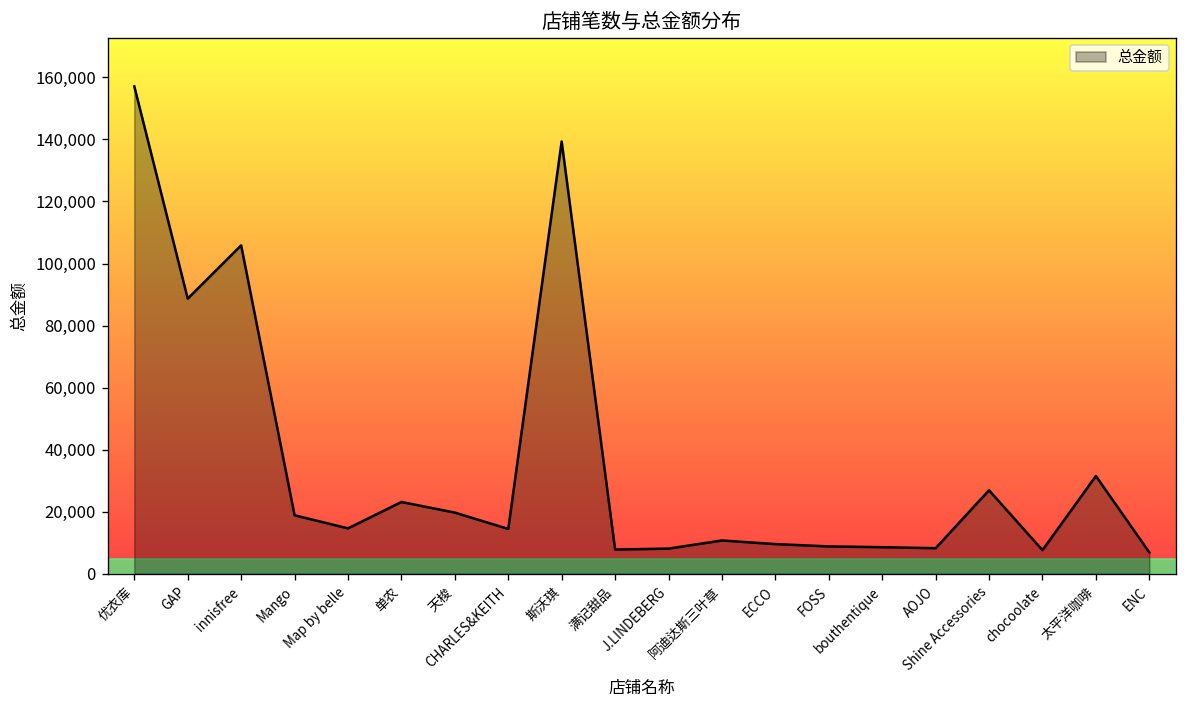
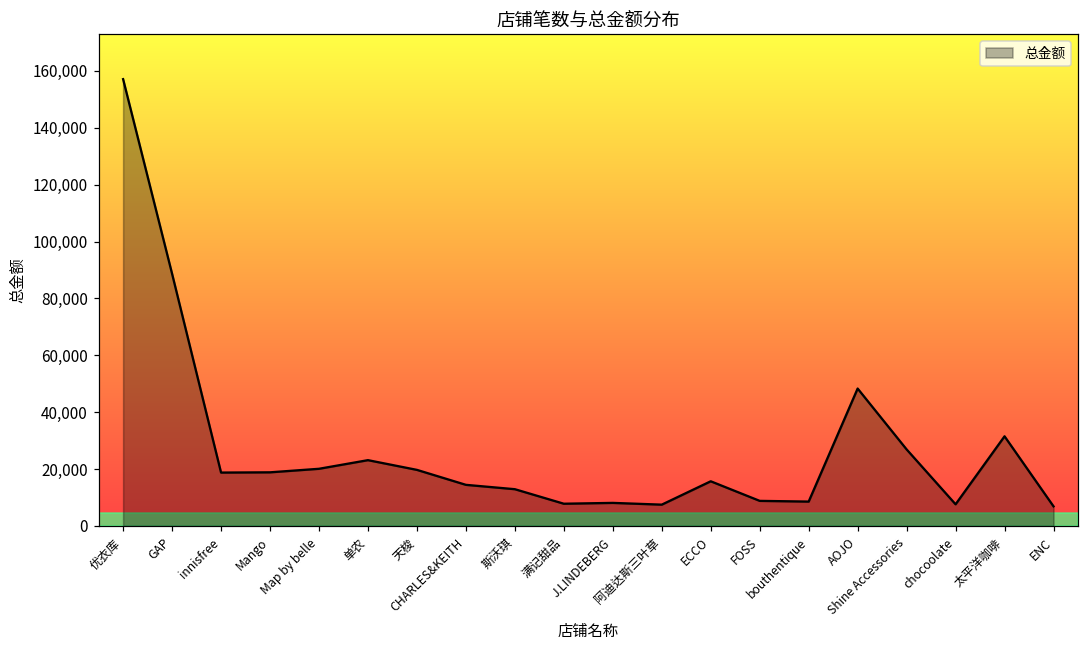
innisfree: 106,000 -> 19,000
Map by belle: 15,000 -> 20,000
斯沃琪: 139,000 -> 13,000
阿迪达斯三叶草: 11,000 -> 7,000
ECCO: 10,000 -> 16,000
AOJO: 8,000 -> 48,000
